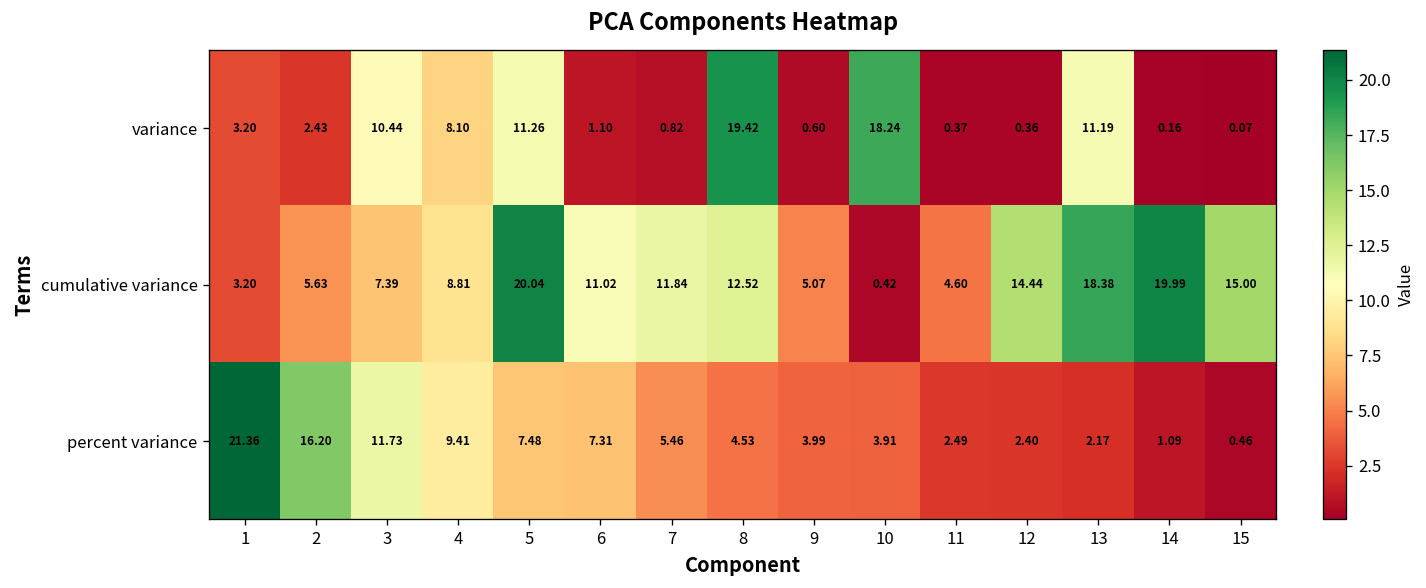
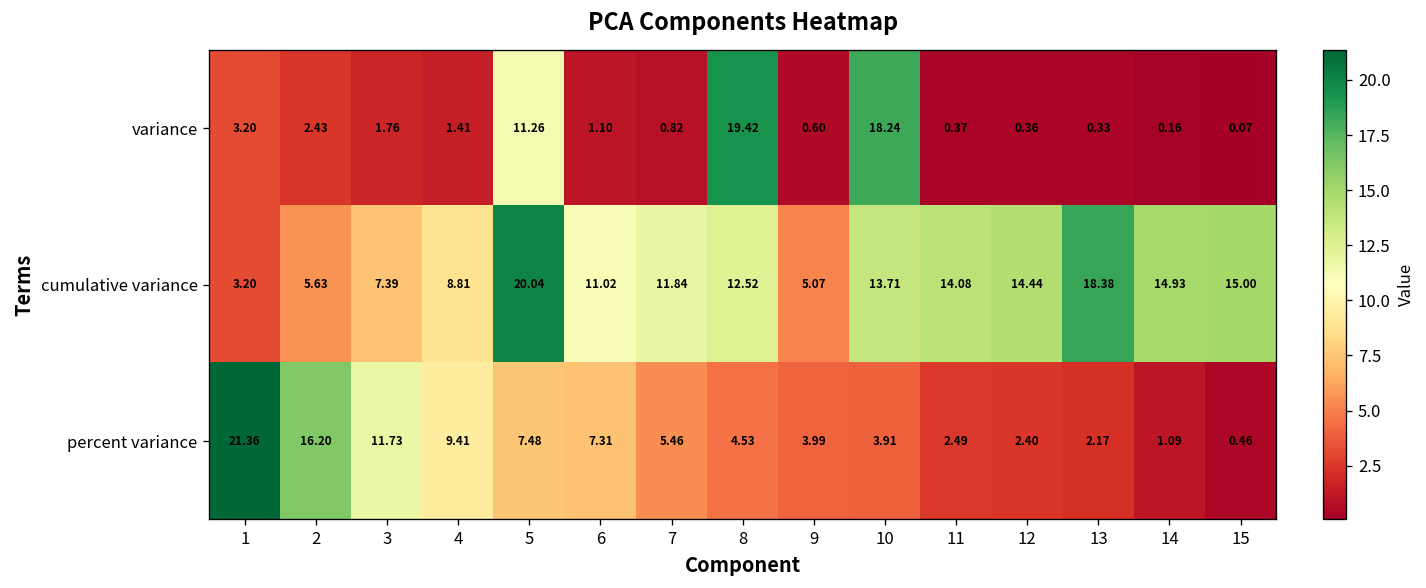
variance, 3: 10.44 -> 1.76
variance, 4: 8.10 -> 1.41
variance, 13: 11.19 -> 0.33
cumulative variance, 10: 0.42 -> 13.71
cumulative variance, 11: 4.60 -> 14.08
cumulative variance, 14: 19.99 -> 14.93
